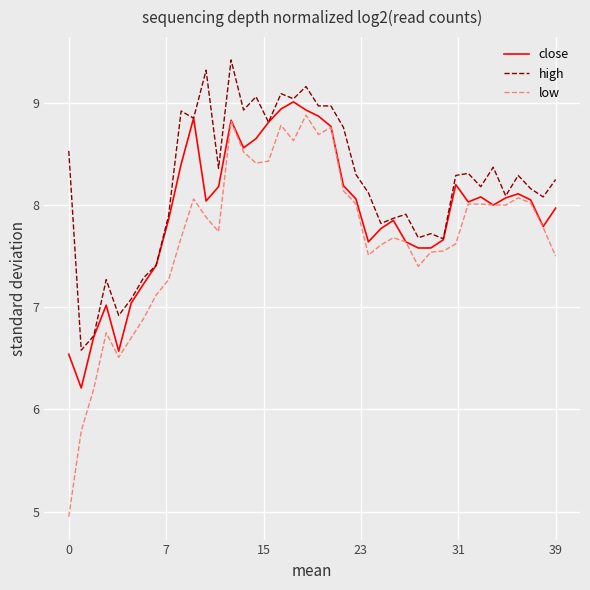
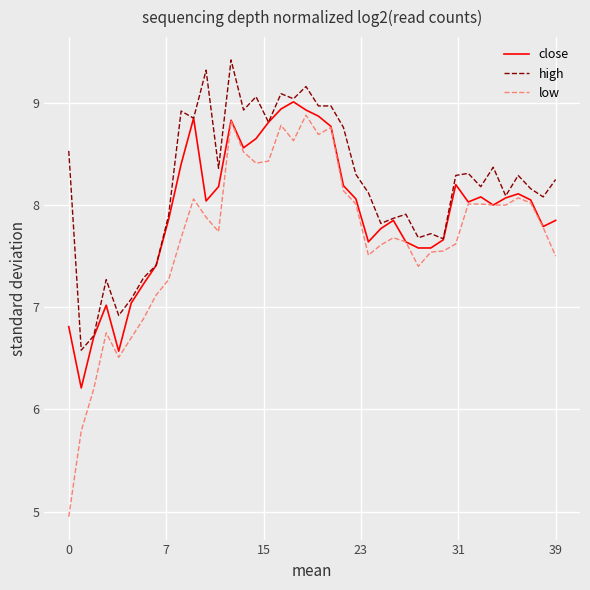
close, 0: 6.54 -> 6.81
close, 39: 7.97 -> 7.85
